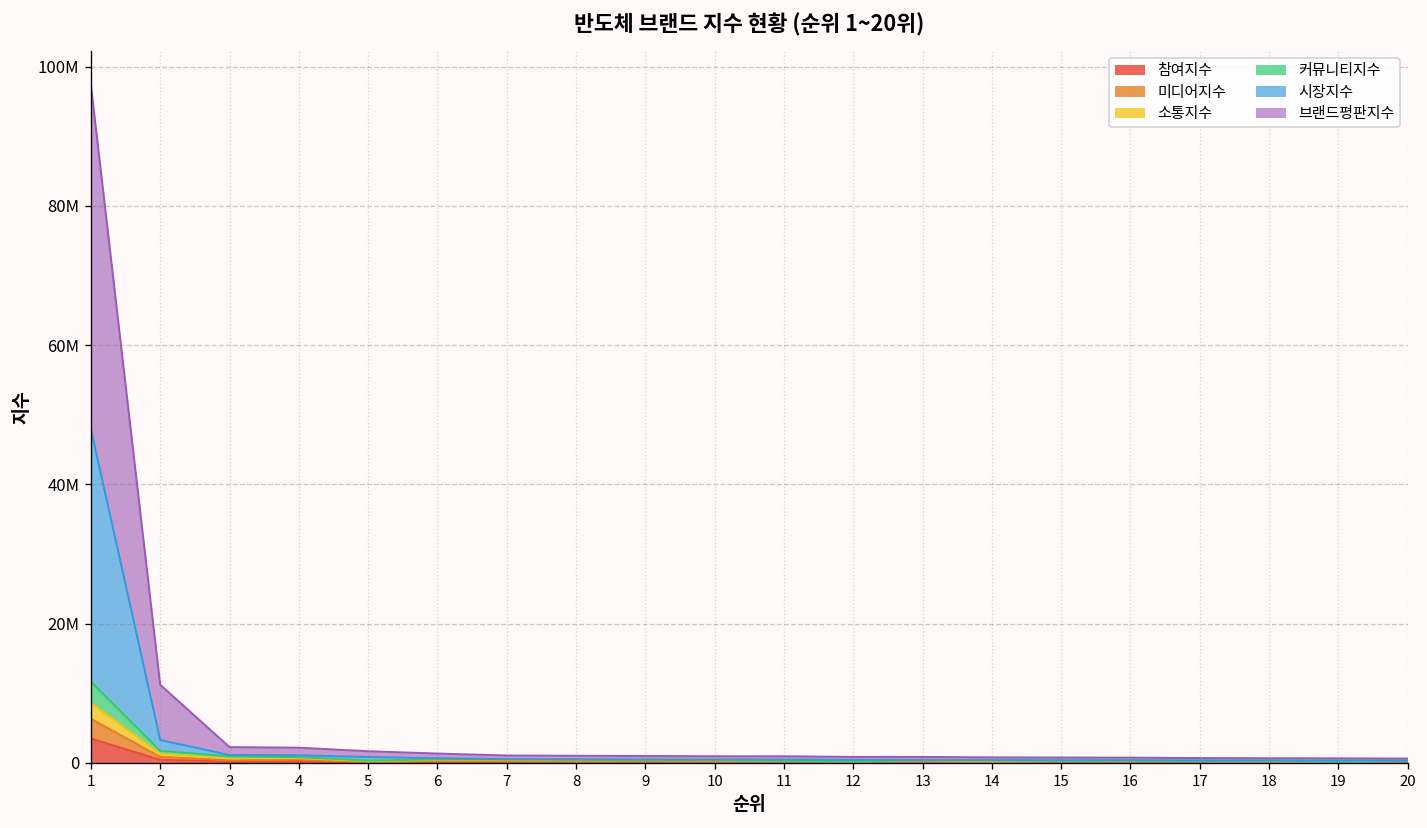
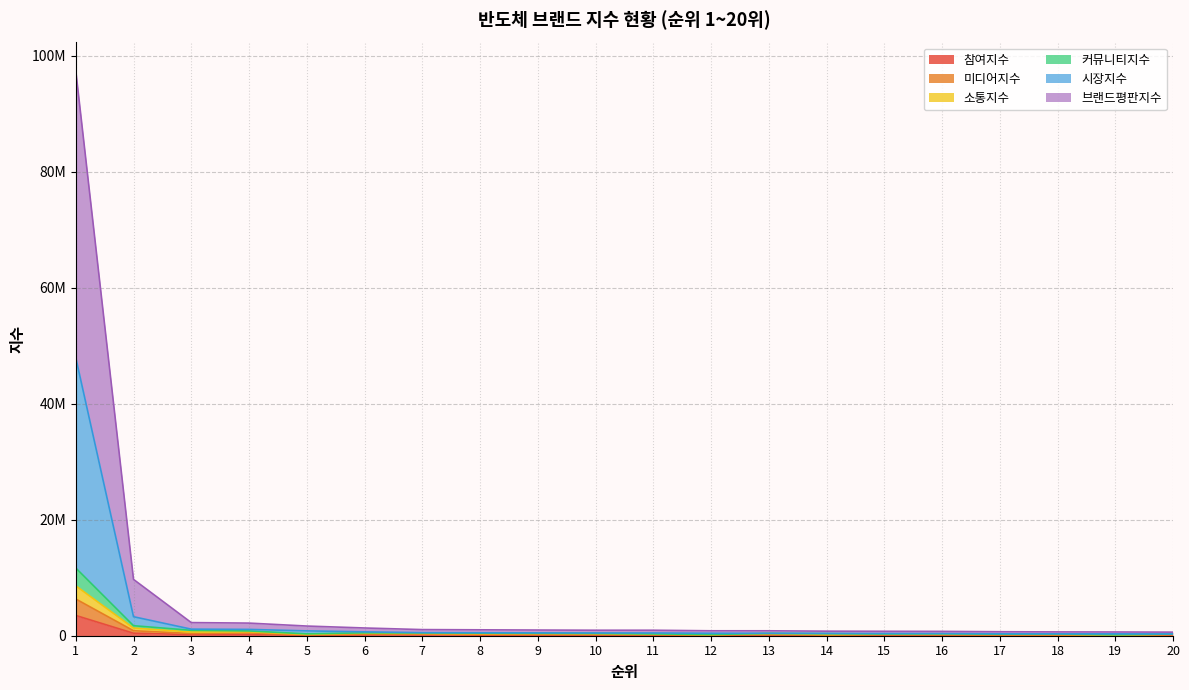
브랜드평판지수, 2: 8000000 -> 6000000
